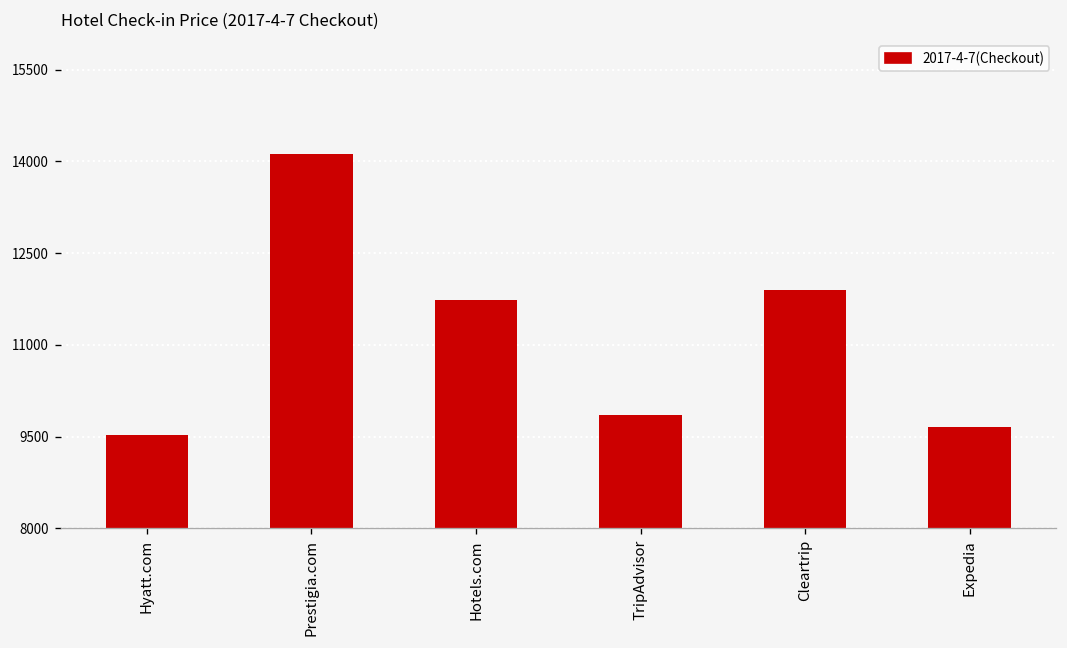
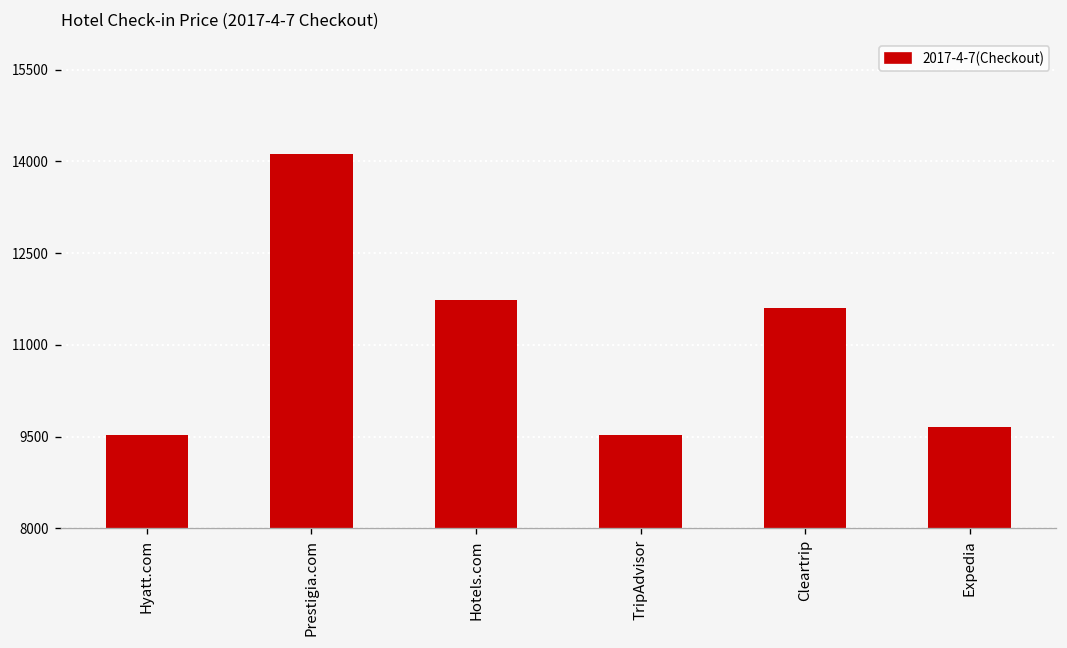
TripAdvisor: 9900 -> 9500
Cleartrip: 11900 -> 11600
